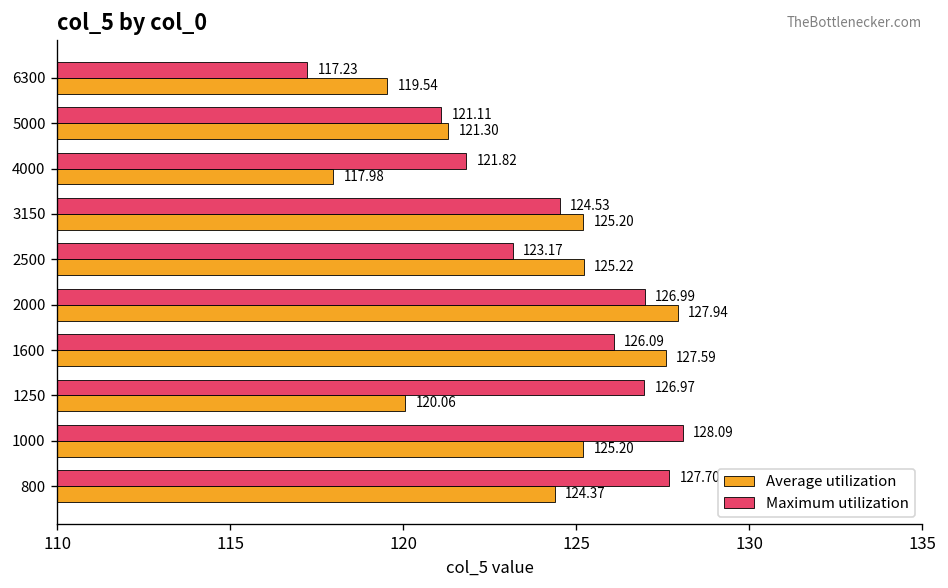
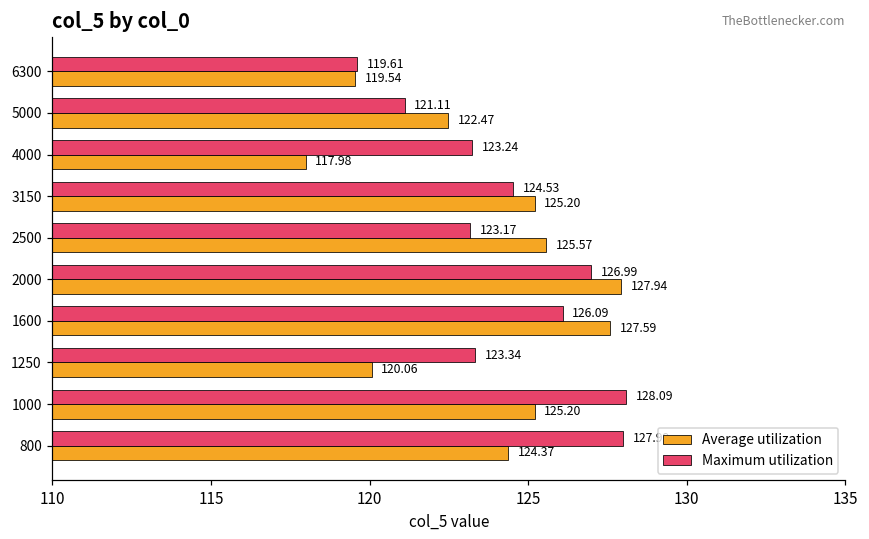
Maximum utilization, 6300: 117.23 -> 119.61
Average utilization, 5000: 121.30 -> 122.47
Maximum utilization, 4000: 121.82 -> 123.24
Average utilization, 2500: 125.22 -> 125.57
Maximum utilization, 1250: 126.97 -> 123.34
Maximum utilization, 800: 127.7 -> 128.0
